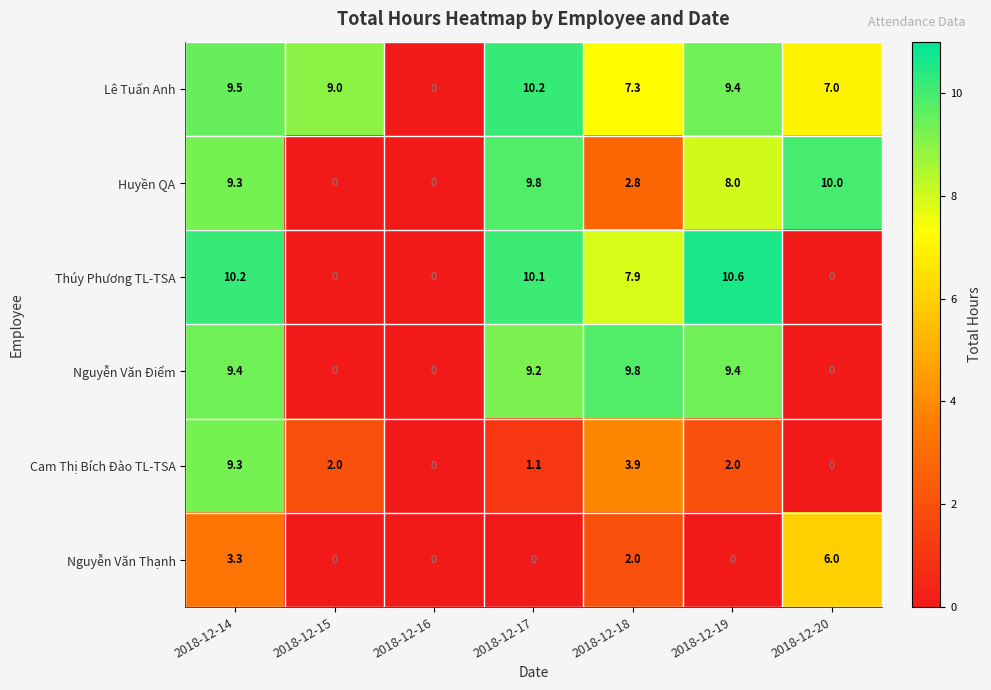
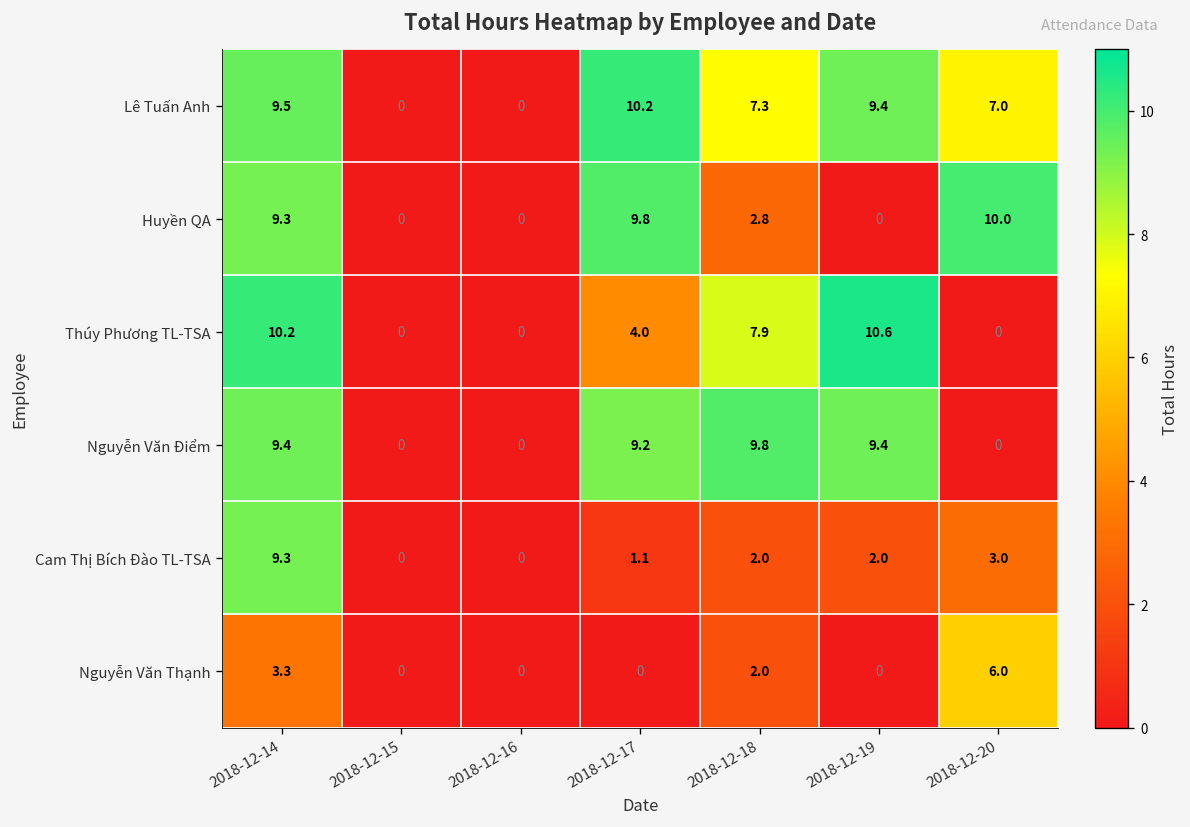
Lê Tuấn Anh, 2018-12-15: 9.0 -> 0
Huyền QA, 2018-12-19: 8.0 -> 0
Thúy Phương TL-TSA, 2018-12-17: 10.1 -> 4.0
Cam Thị Bích Đào TL-TSA, 2018-12-15: 2.0 -> 0
Cam Thị Bích Đào TL-TSA, 2018-12-18: 3.9 -> 2.0
Cam Thị Bích Đào TL-TSA, 2018-12-20: 0 -> 3.0
